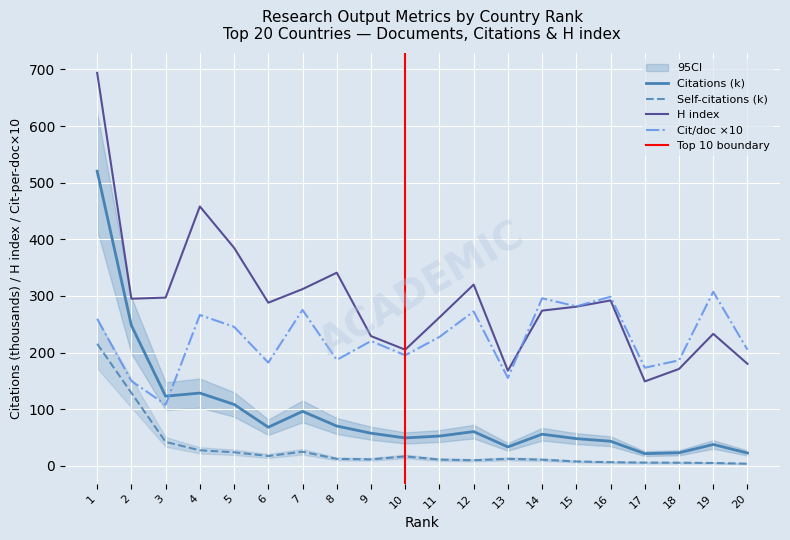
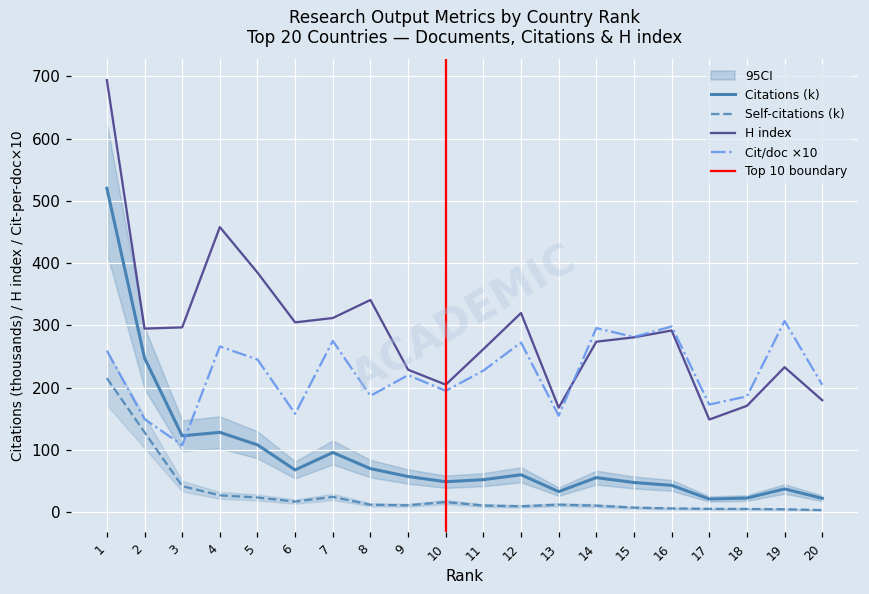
H index, 6: 290 -> 310
Cit/doc ×10, 6: 180 -> 160
